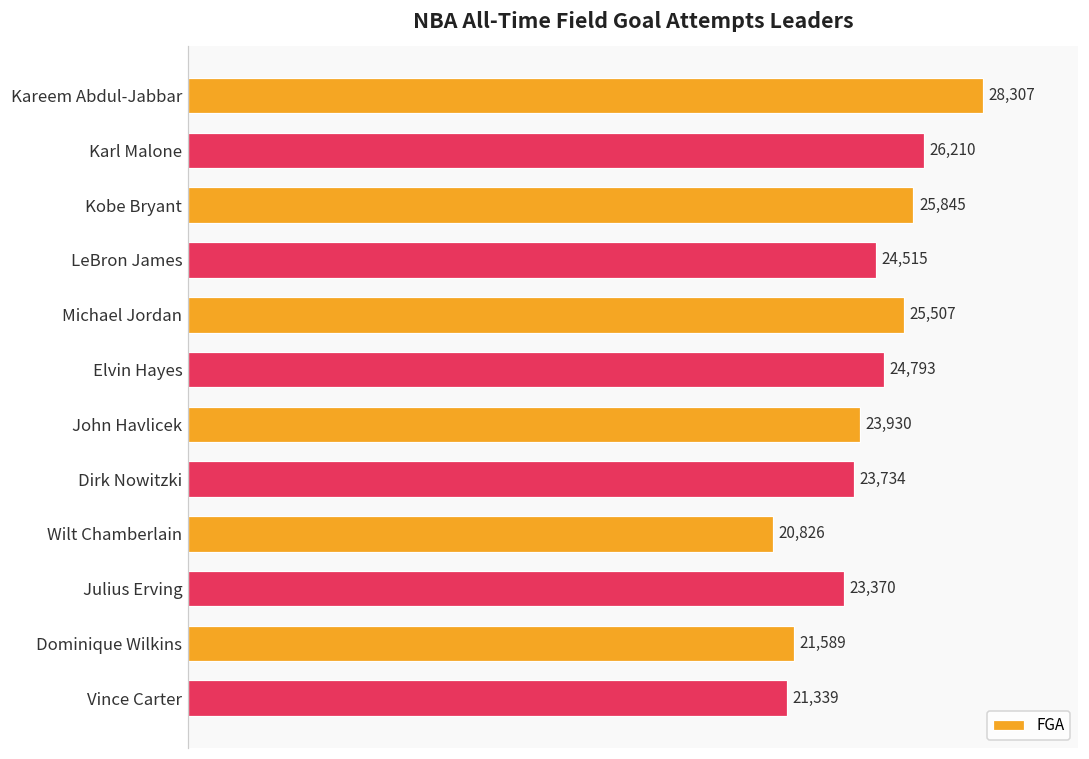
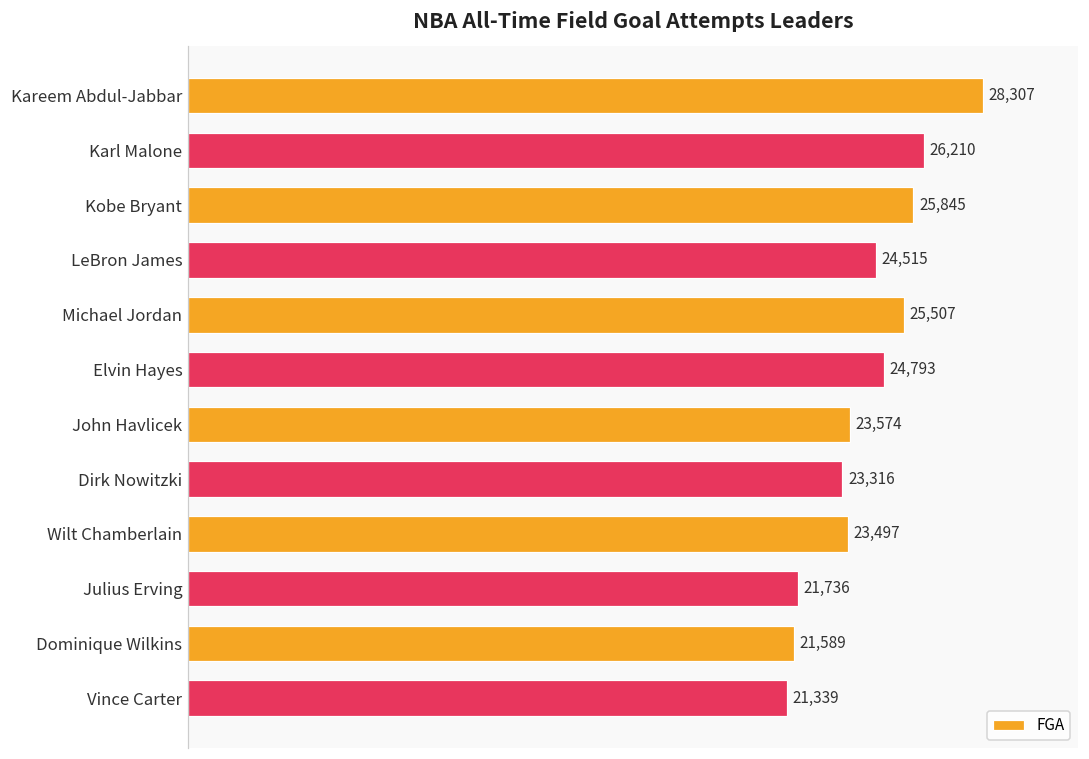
John Havlicek: 23,930 -> 23,574
Dirk Nowitzki: 23,734 -> 23,316
Wilt Chamberlain: 20,826 -> 23,497
Julius Erving: 23,370 -> 21,736
